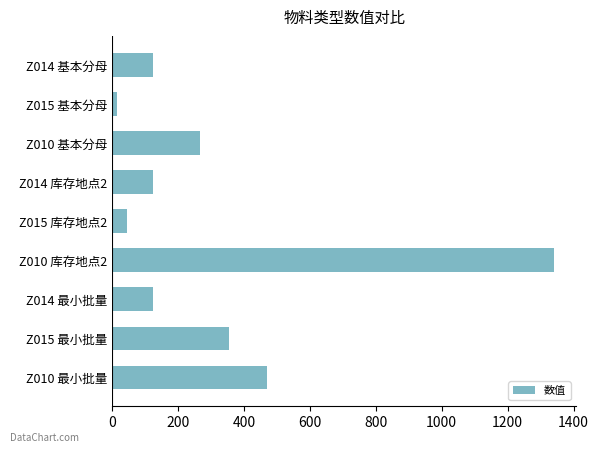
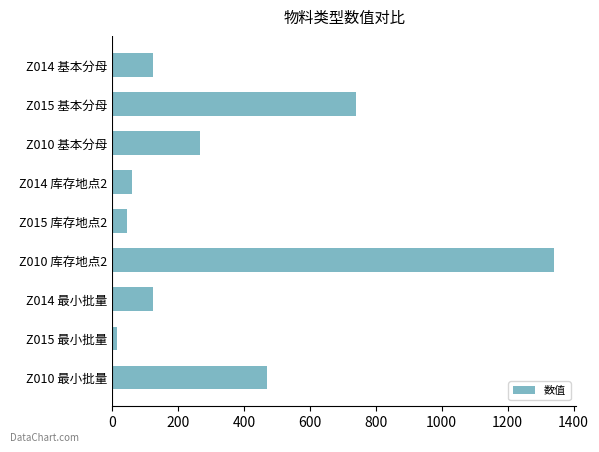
Z015 基本分母: 20 -> 740
Z014 库存地点2: 120 -> 60
Z015 最小批量: 360 -> 10
